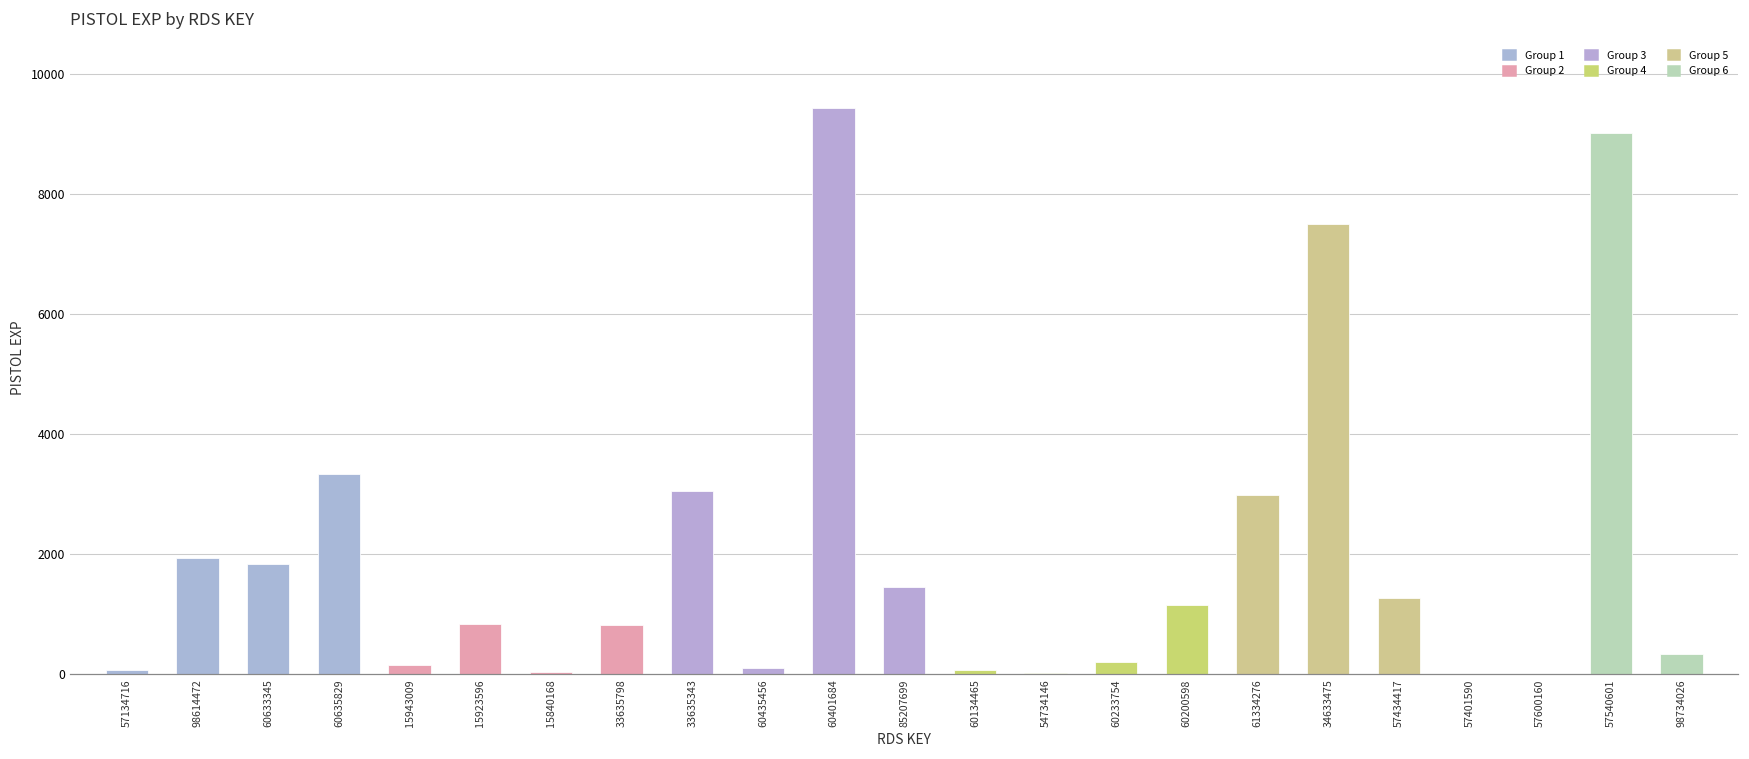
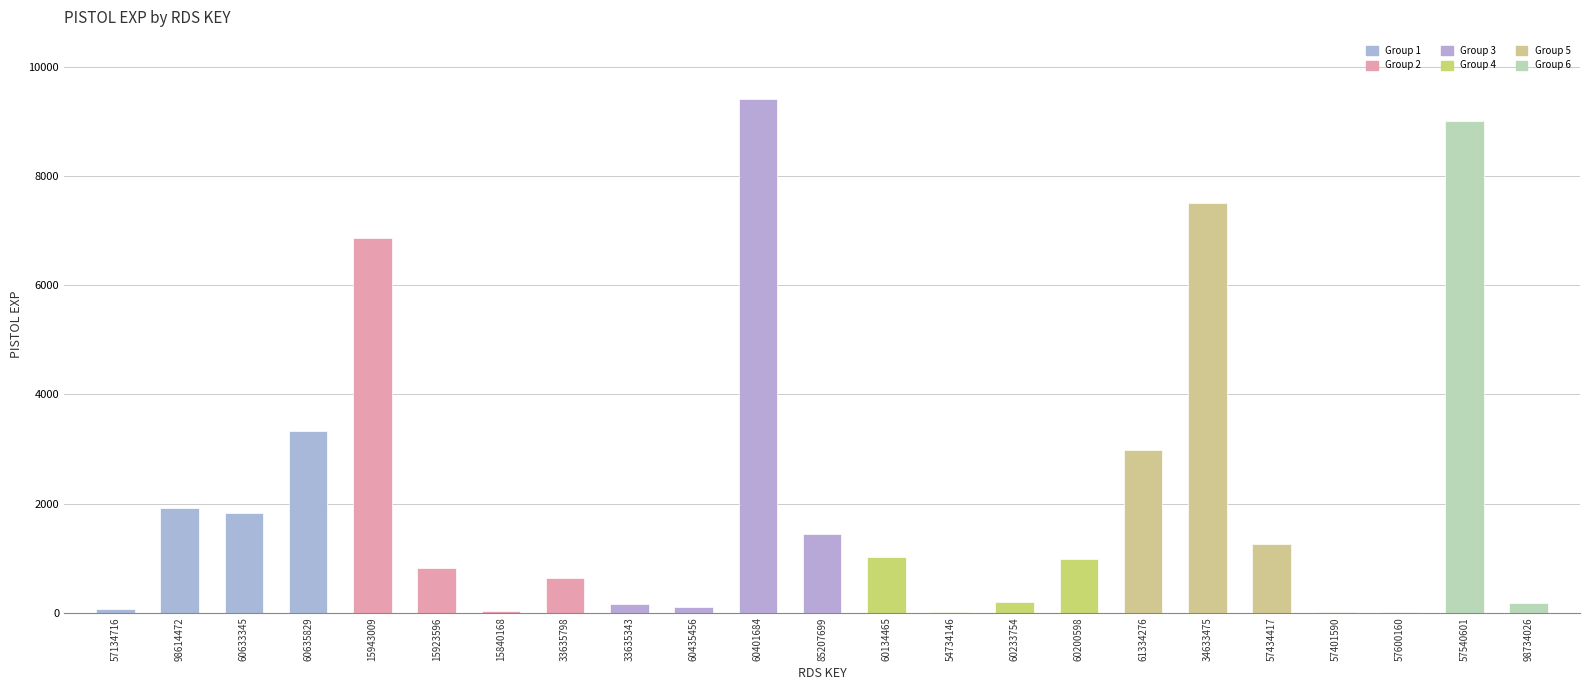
15943009: 100 -> 6900
33635798: 800 -> 600
33635343: 3100 -> 200
60134465: 100 -> 1000
60200598: 1100 -> 1000
98734026: 300 -> 200
